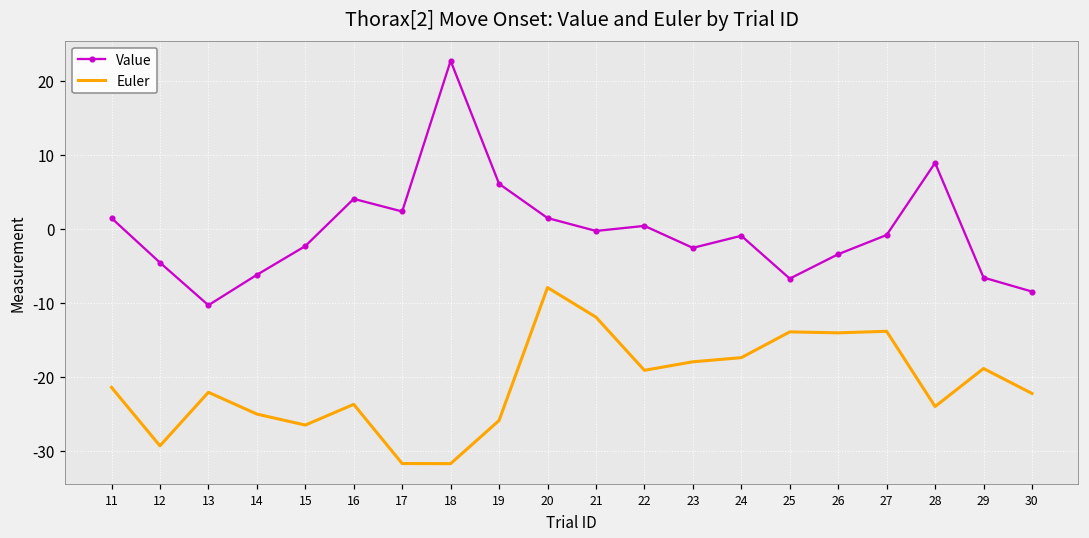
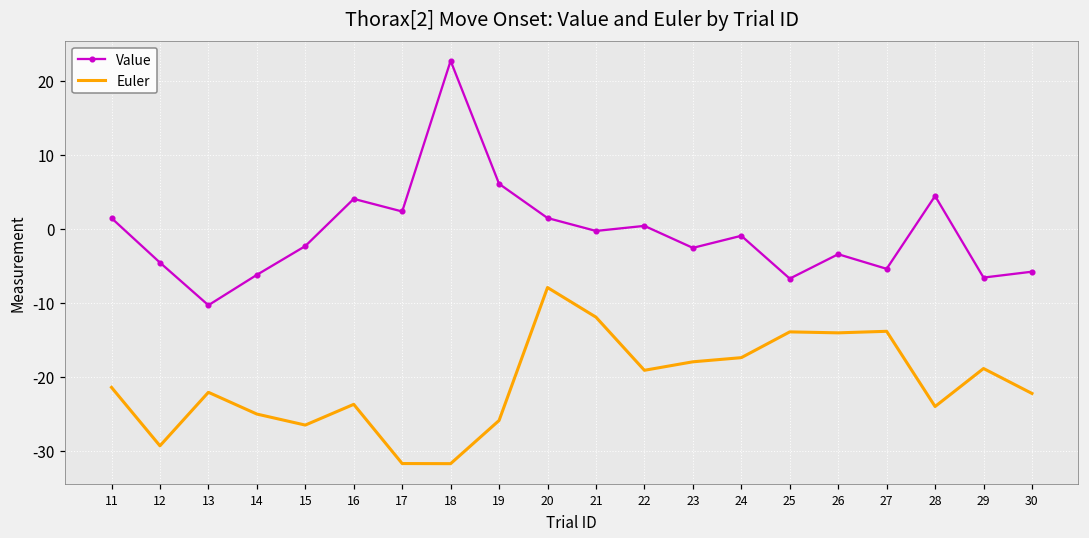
Value, 27: -1 -> -5
Value, 28: 9 -> 4
Value, 30: -9 -> -6
